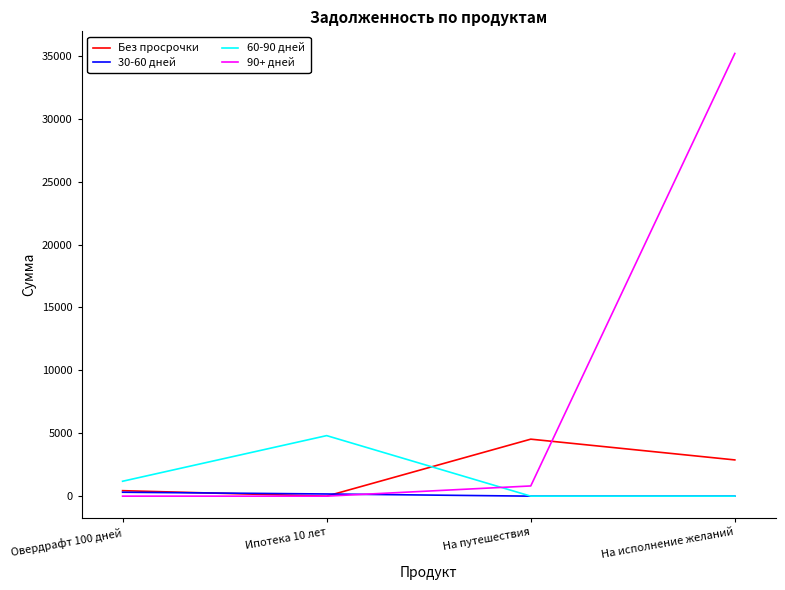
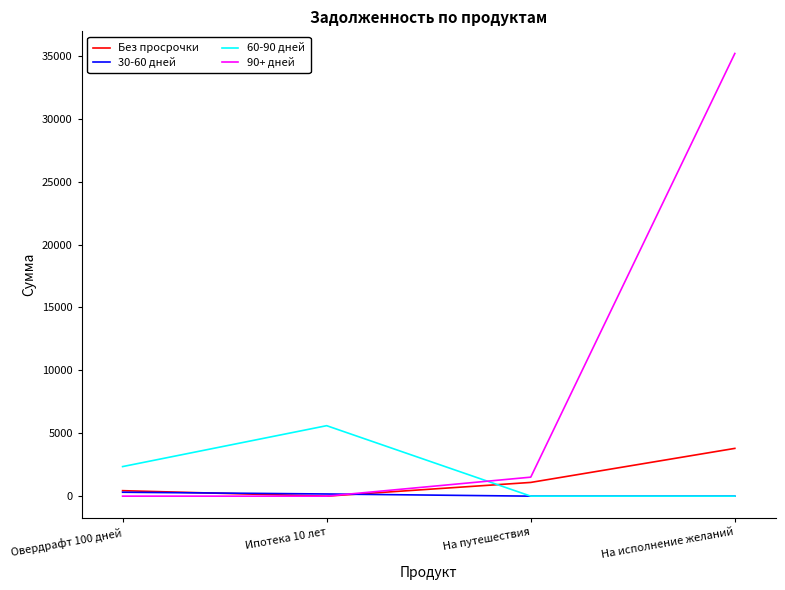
60-90 дней, Овердрафт 100 дней: 1200 -> 2300
60-90 дней, Ипотека 10 лет: 4800 -> 5600
Без просрочки, На путешествия: 4500 -> 1100
90+ дней, На путешествия: 800 -> 1500
Без просрочки, На исполнение желаний: 2900 -> 3800
